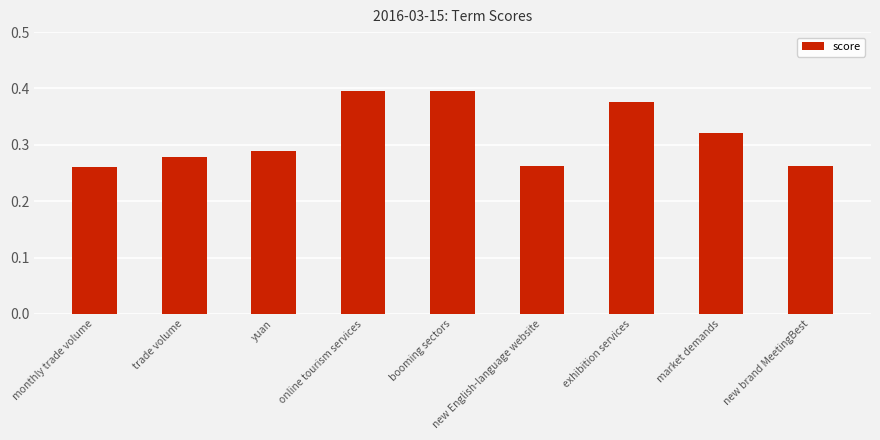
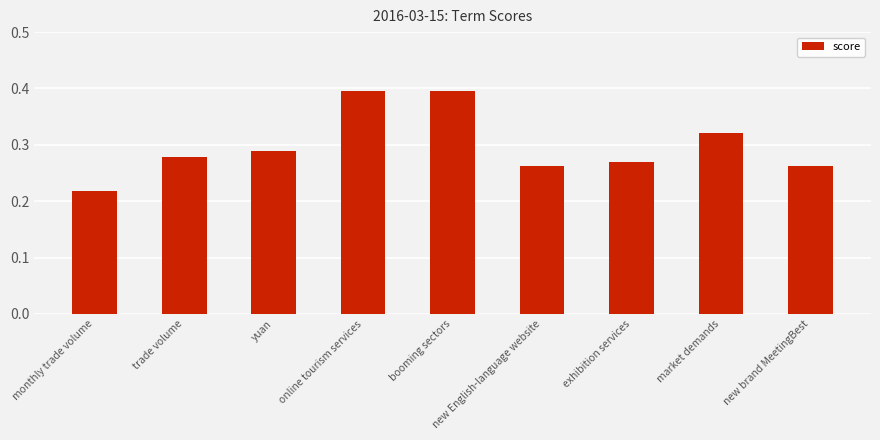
monthly trade volume: 0.26 -> 0.22
exhibition services: 0.38 -> 0.27
